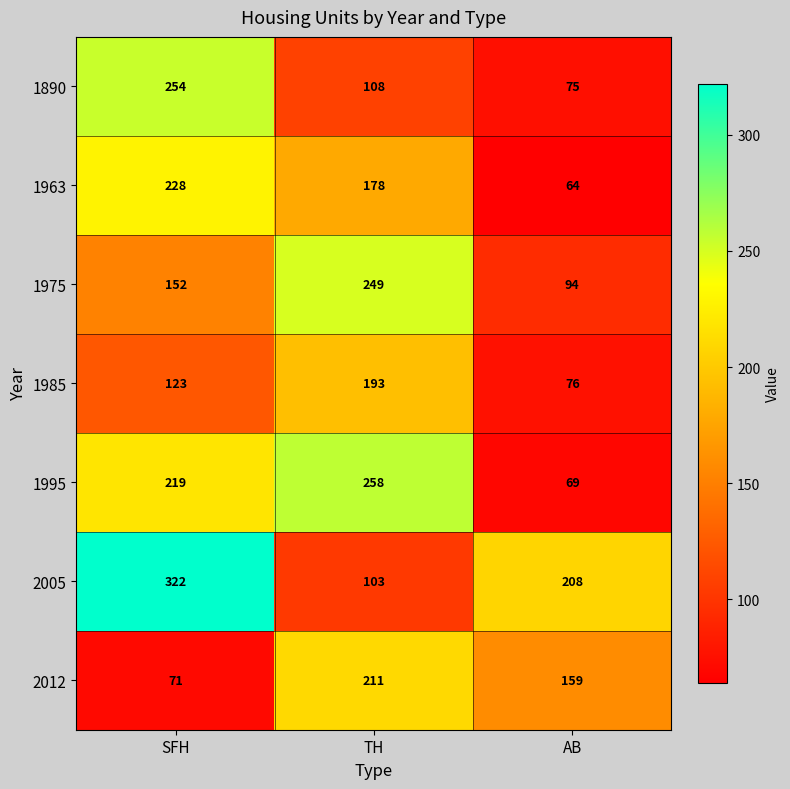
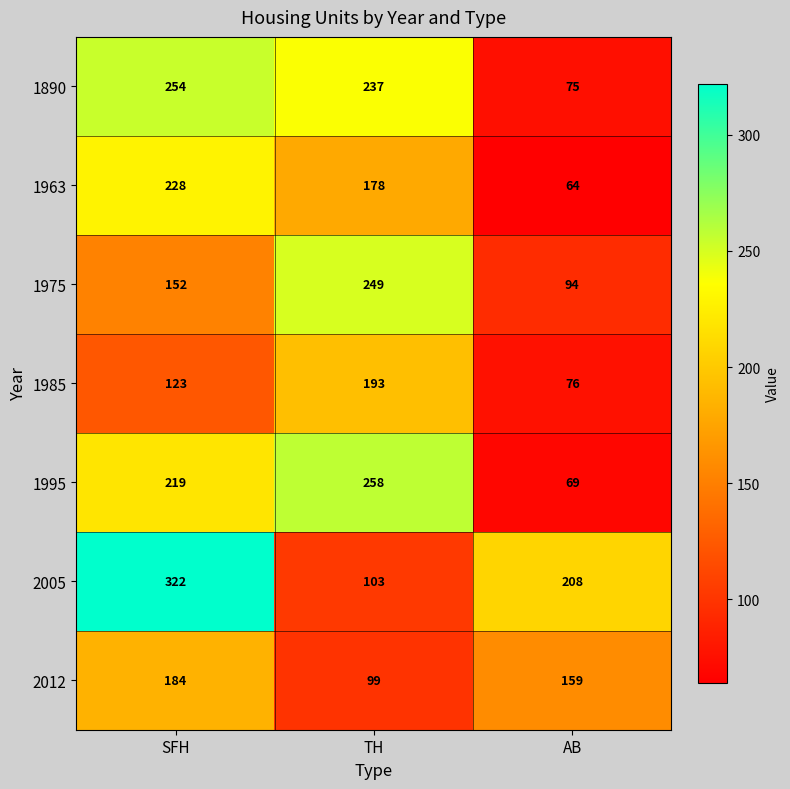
1890, TH: 108 -> 237
2012, SFH: 71 -> 184
2012, TH: 211 -> 99
